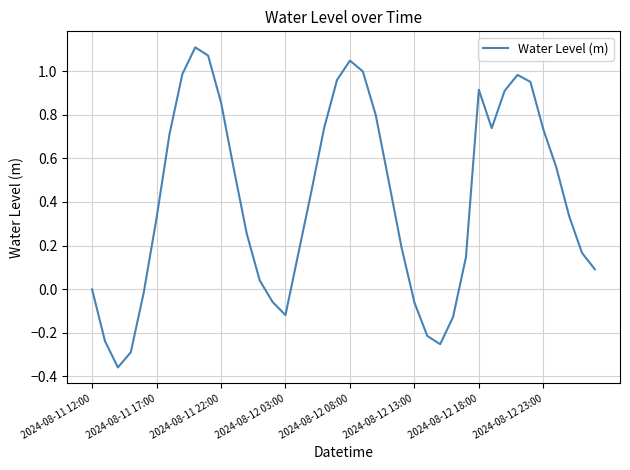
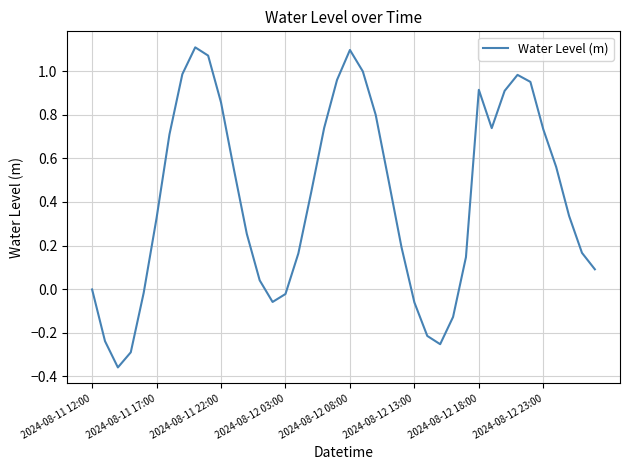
2024-08-12 03:00: -0.12 -> -0.02
2024-08-12 08:00: 1.05 -> 1.10
